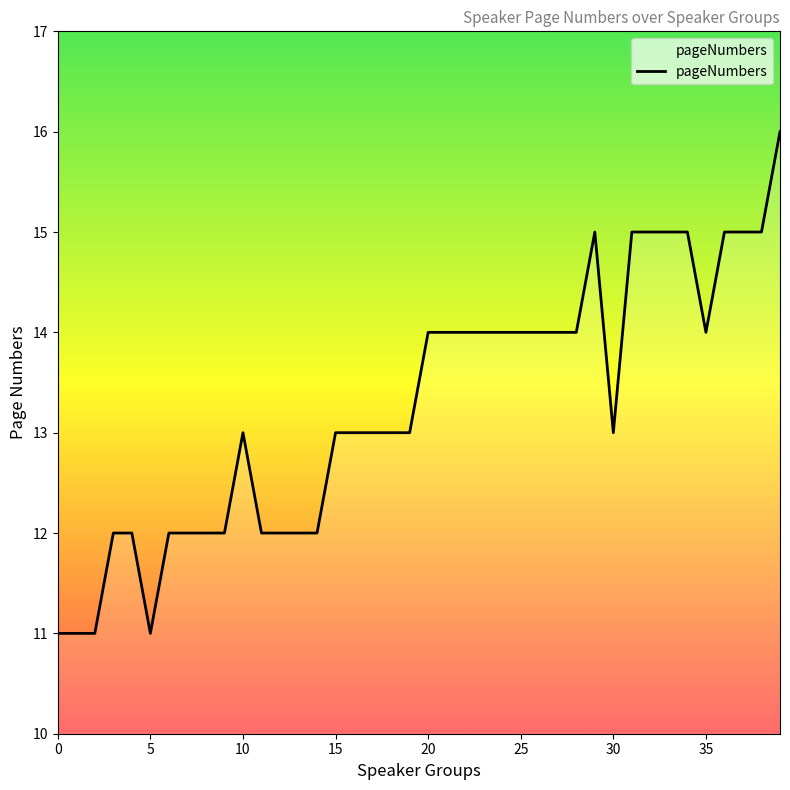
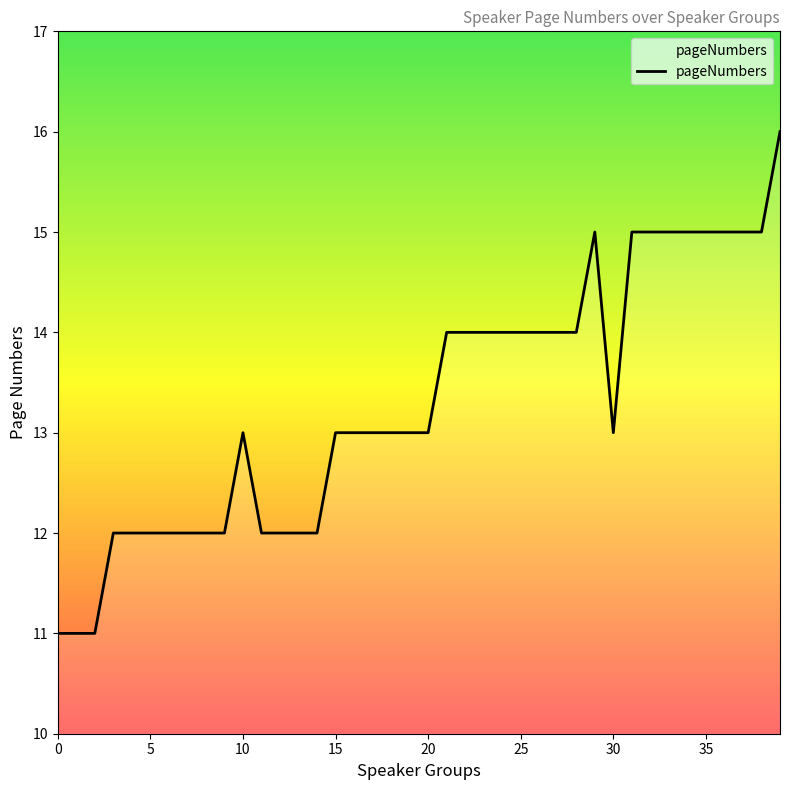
5: 11 -> 12
20: 14 -> 13
35: 14 -> 15
